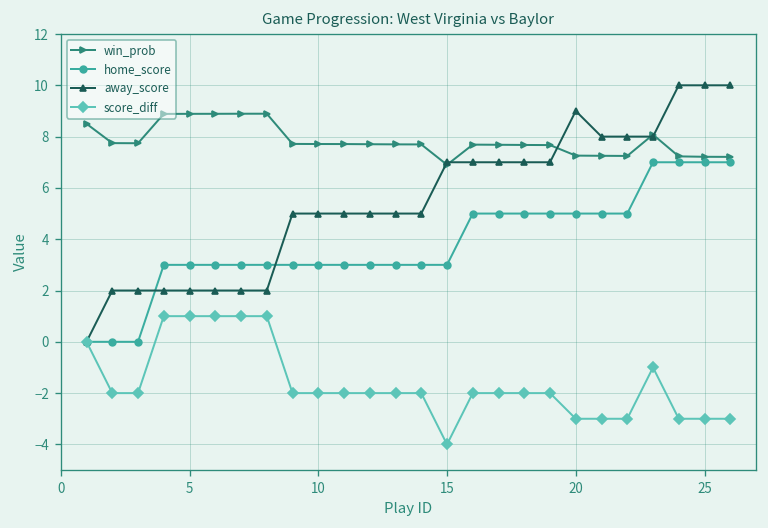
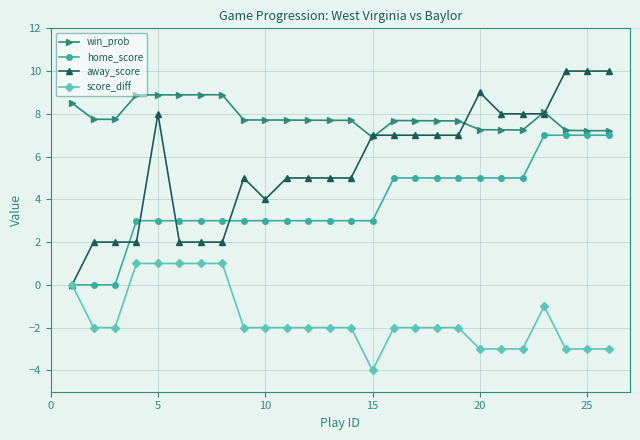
away_score, 5: 2 -> 8
away_score, 10: 5 -> 4
